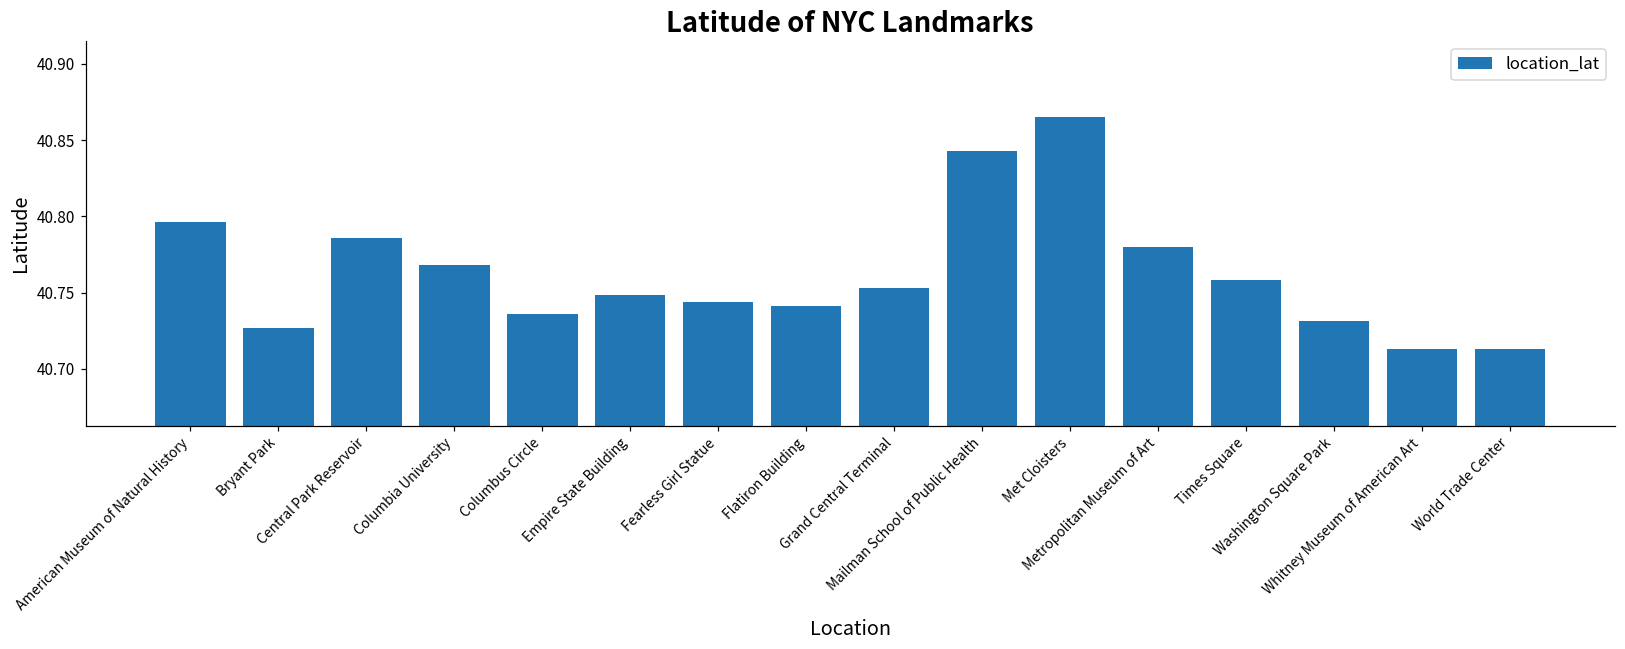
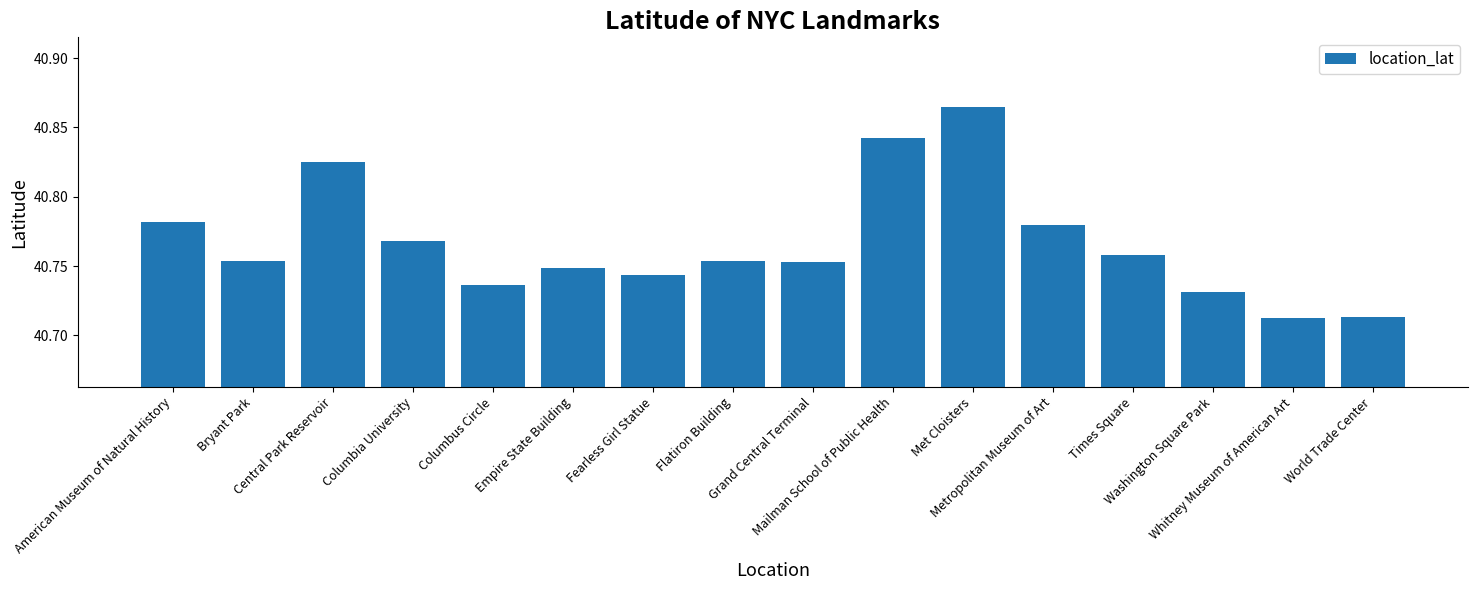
American Museum of Natural History: 40.796 -> 40.781
Bryant Park: 40.727 -> 40.754
Central Park Reservoir: 40.786 -> 40.825
Flatiron Building: 40.741 -> 40.754
